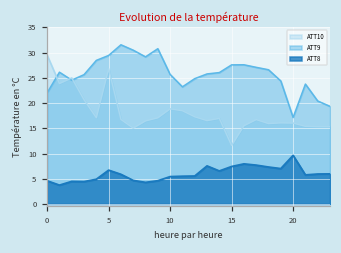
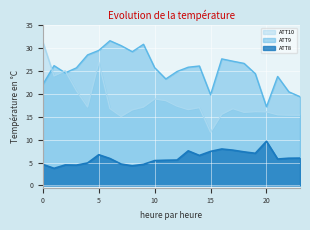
ATT10, 0: 30 -> 31
ATT9, 15: 28 -> 20
